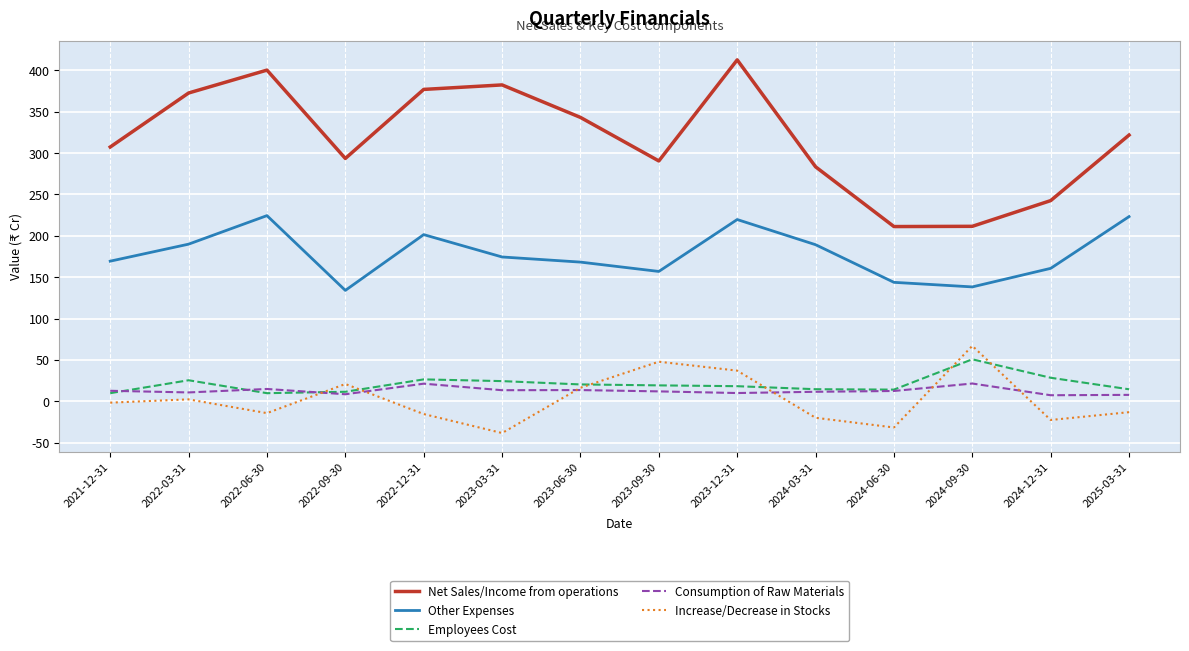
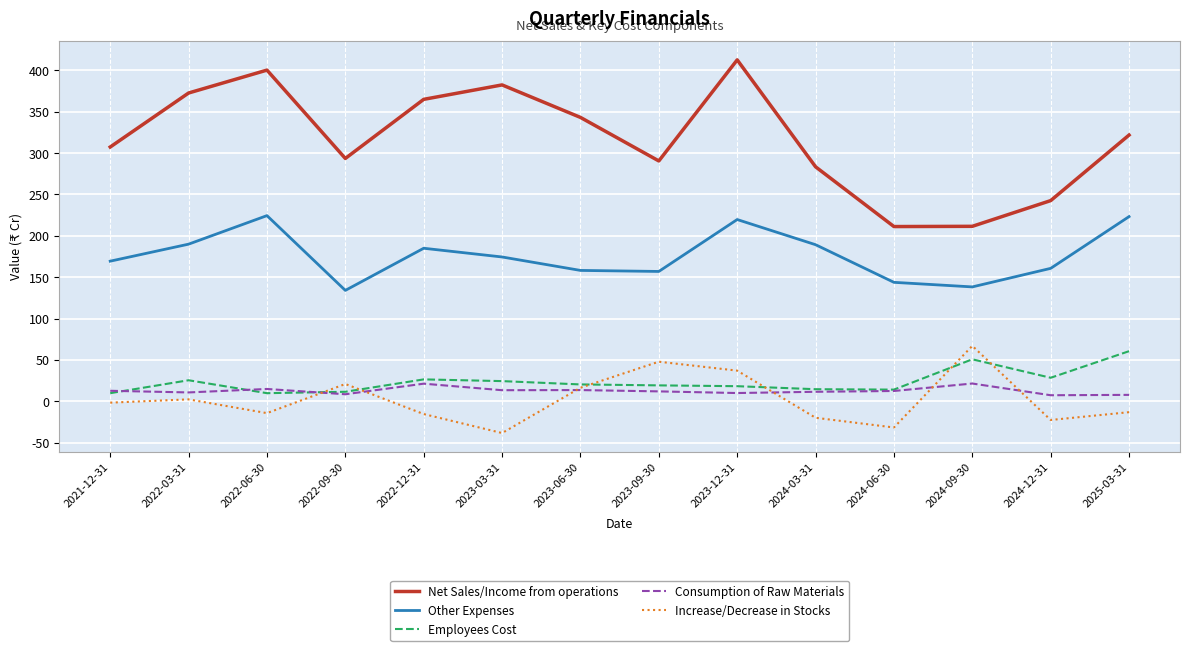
Net Sales/Income from operations, 2022-12-31: 380 -> 360
Other Expenses, 2022-12-31: 200 -> 180
Other Expenses, 2023-06-30: 170 -> 160
Employees Cost, 2025-03-31: 10 -> 60
